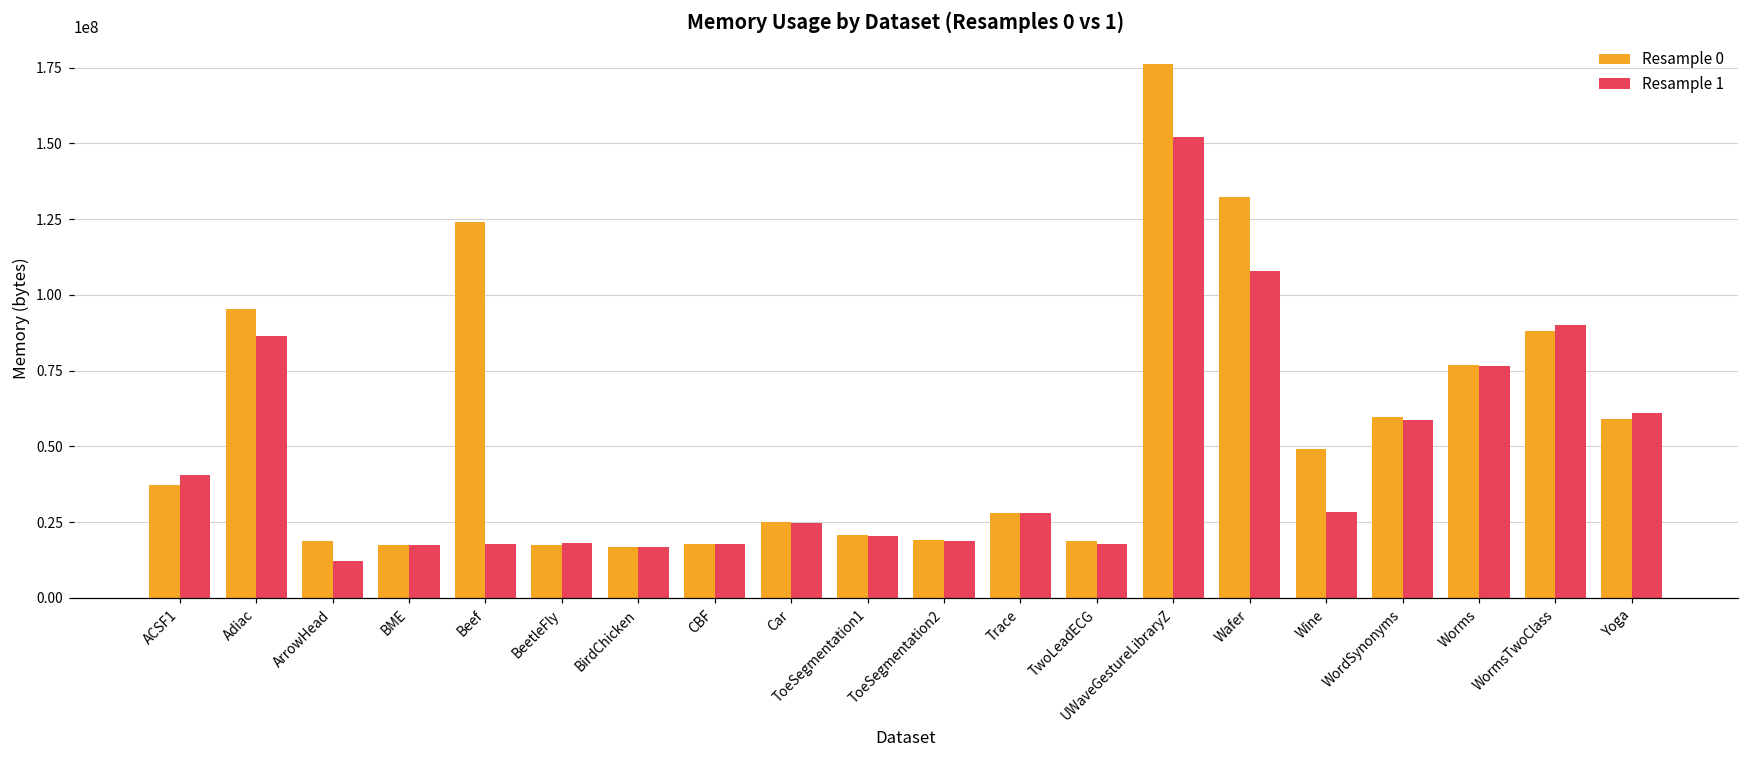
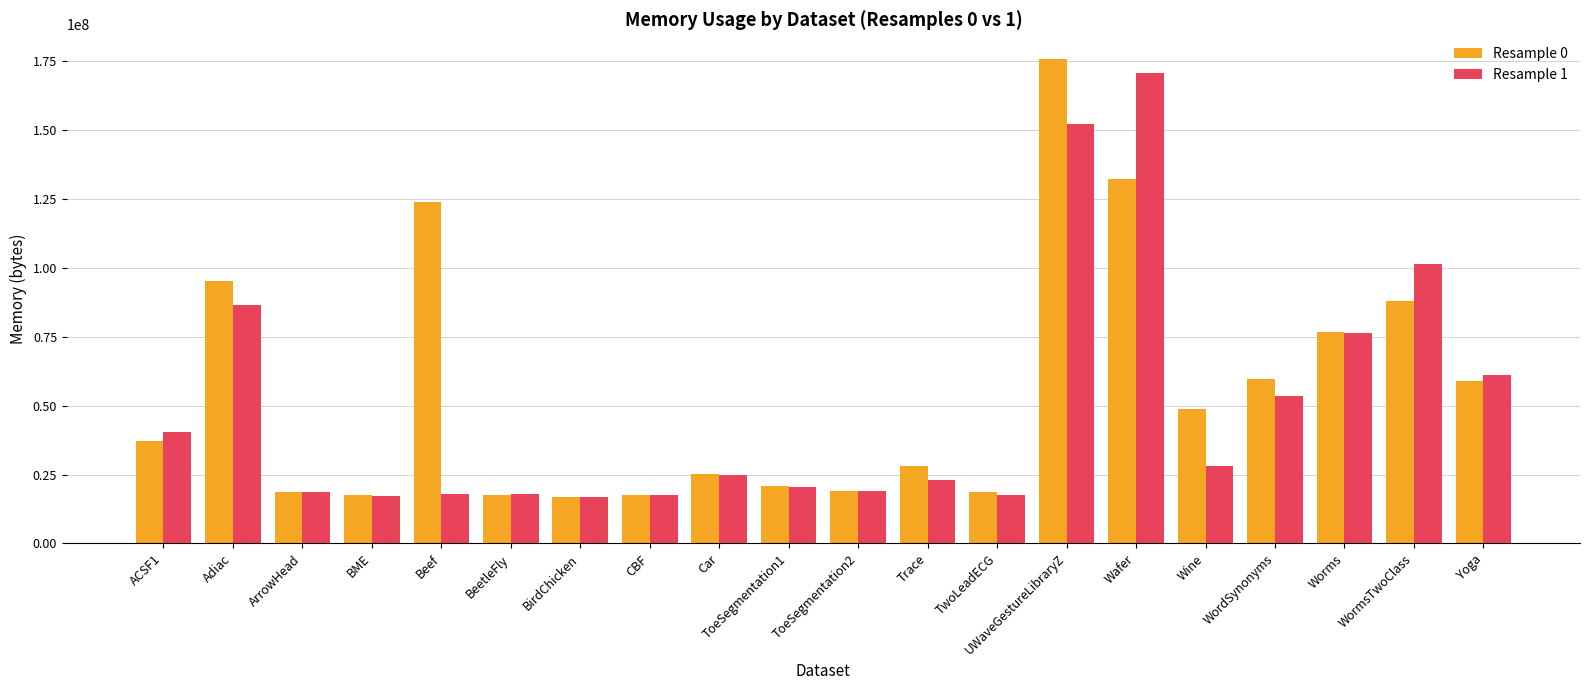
Resample 1, ArrowHead: 12000000 -> 19000000
Resample 1, Trace: 28000000 -> 23000000
Resample 1, Wafer: 108000000 -> 171000000
Resample 1, WordSynonyms: 59000000 -> 54000000
Resample 1, WormsTwoClass: 90000000 -> 102000000
